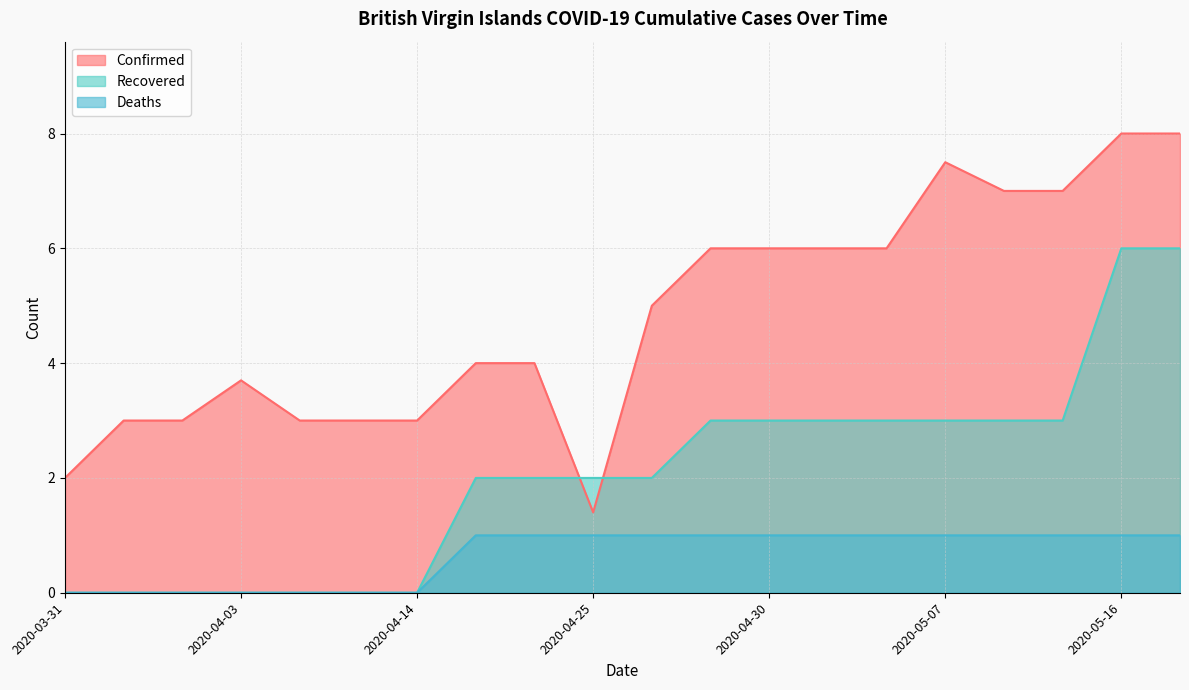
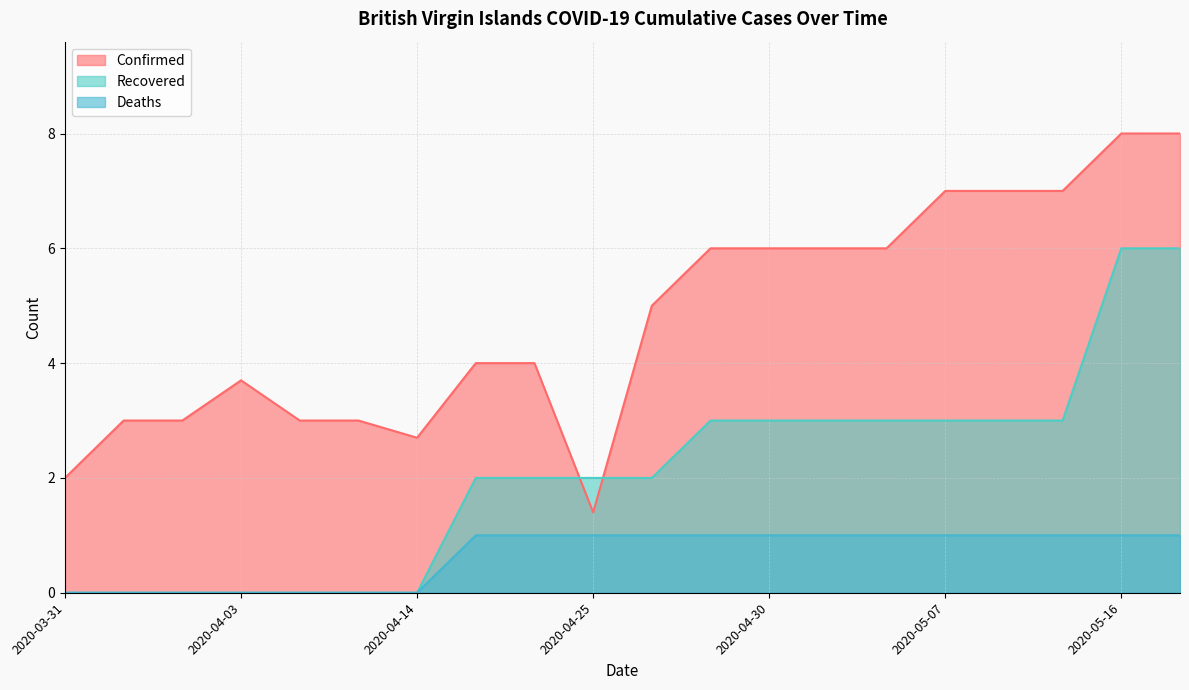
Confirmed, 2020-04-14: 3.0 -> 2.7
Confirmed, 2020-05-07: 7.5 -> 7.0
